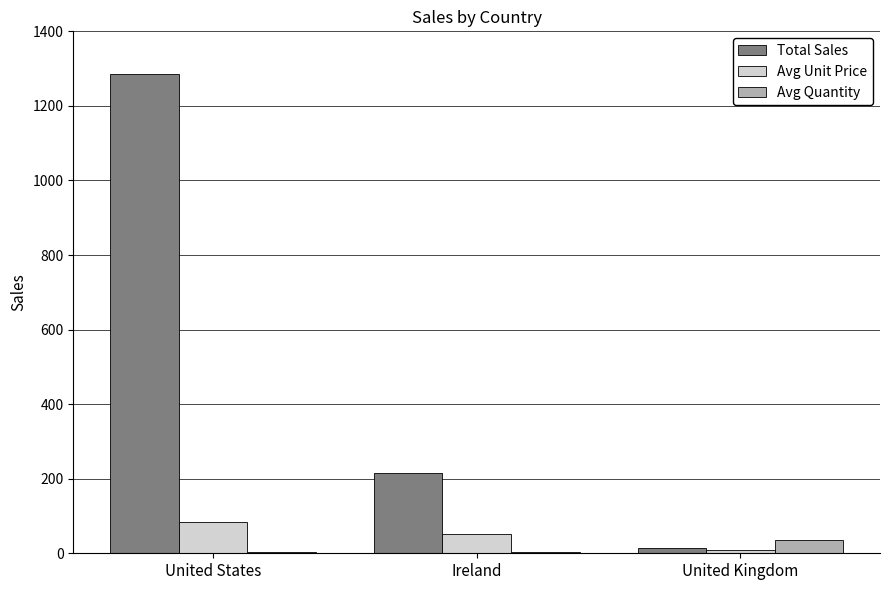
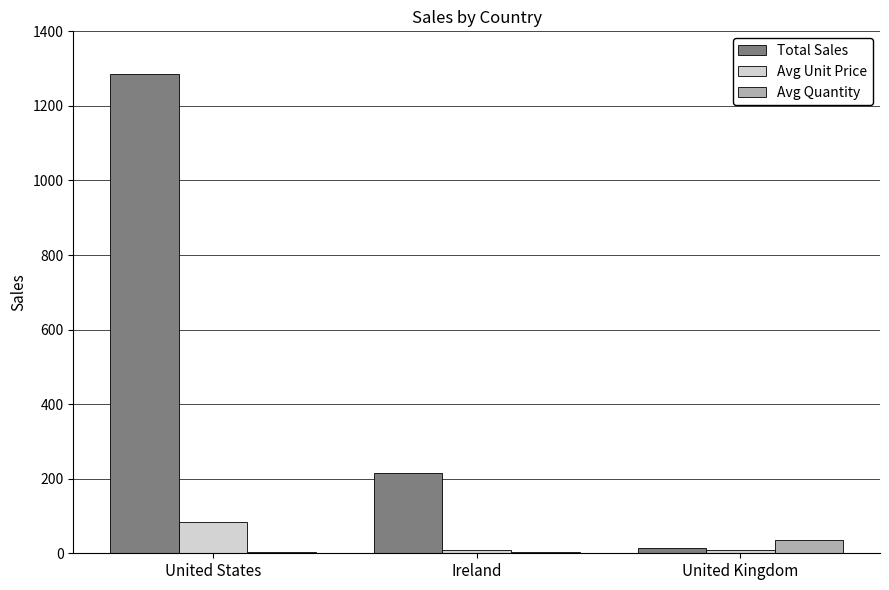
Avg Unit Price, Ireland: 50 -> 10
